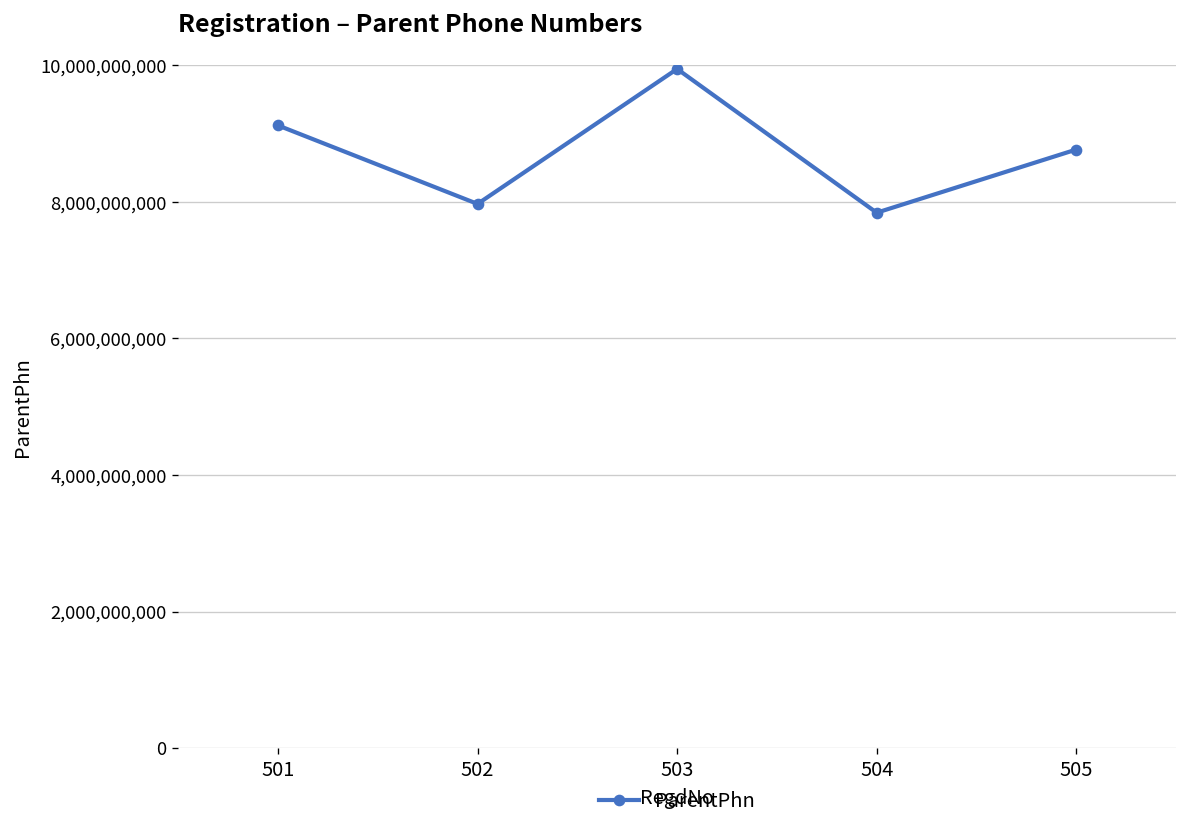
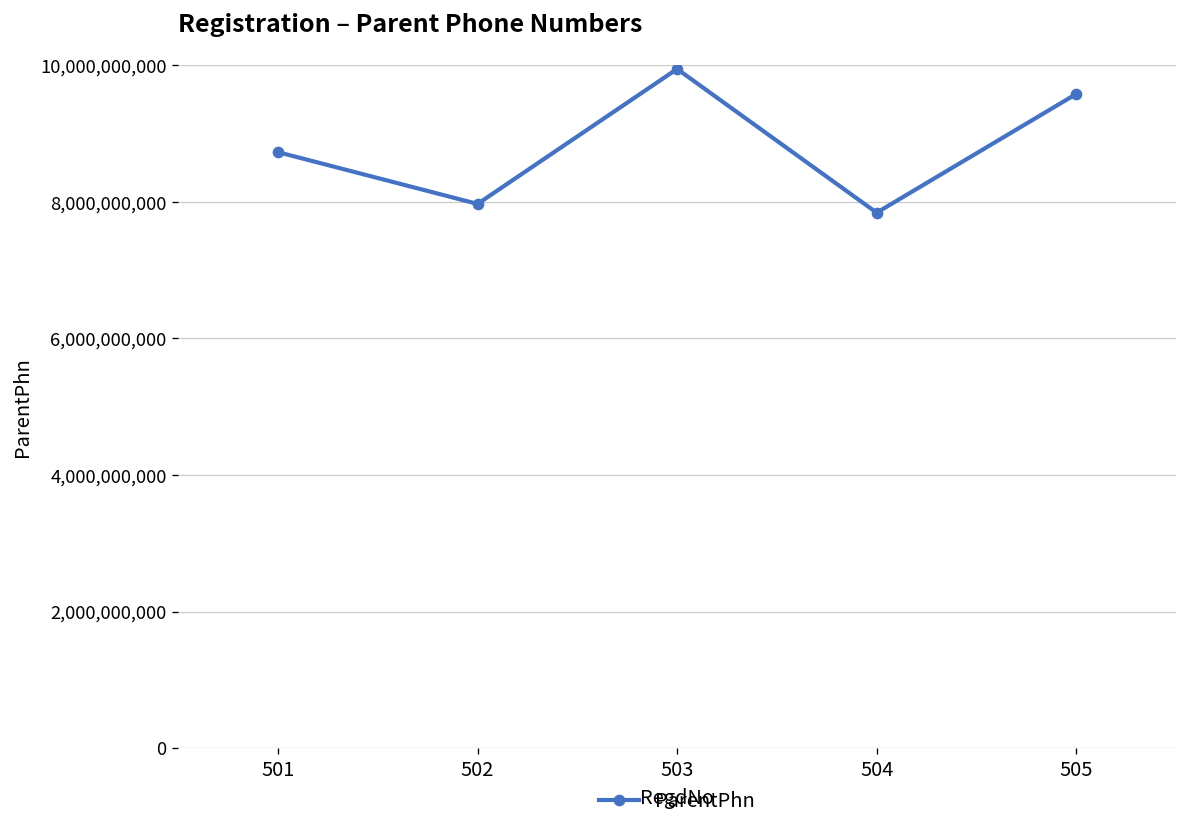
501: 9,100,000,000 -> 8,700,000,000
505: 8,800,000,000 -> 9,600,000,000
